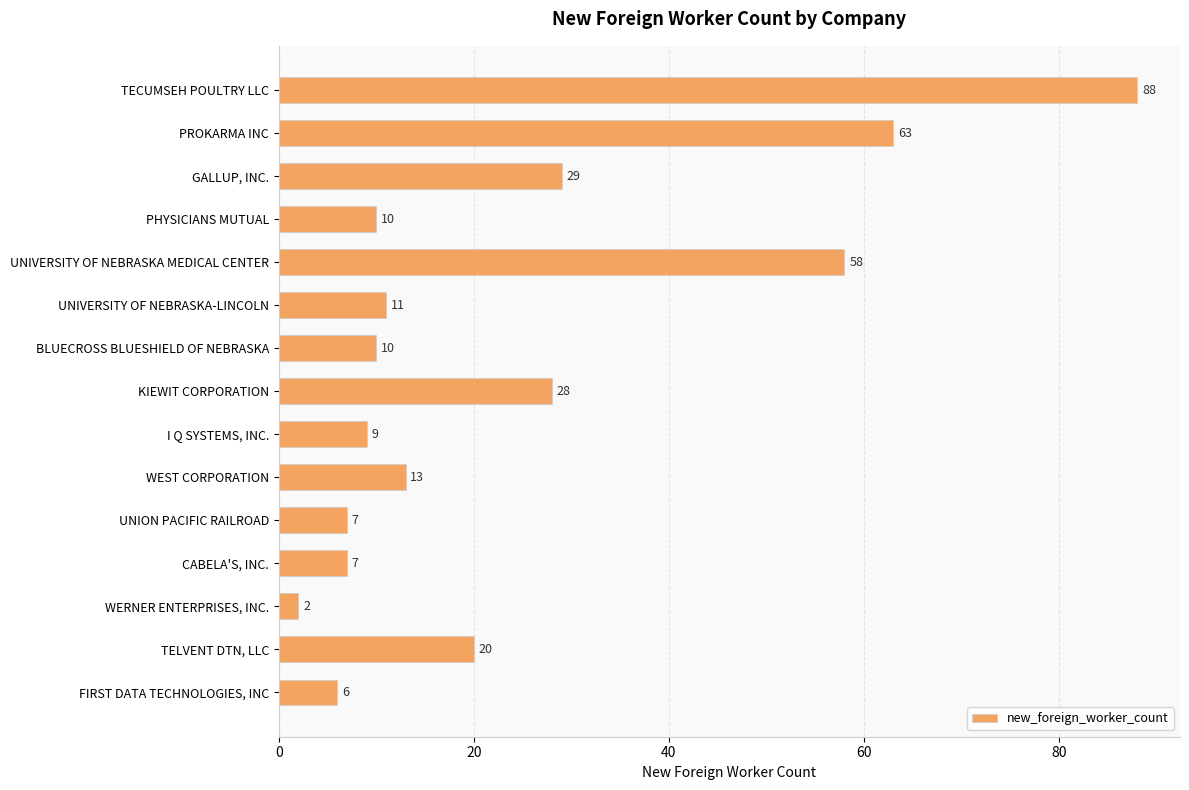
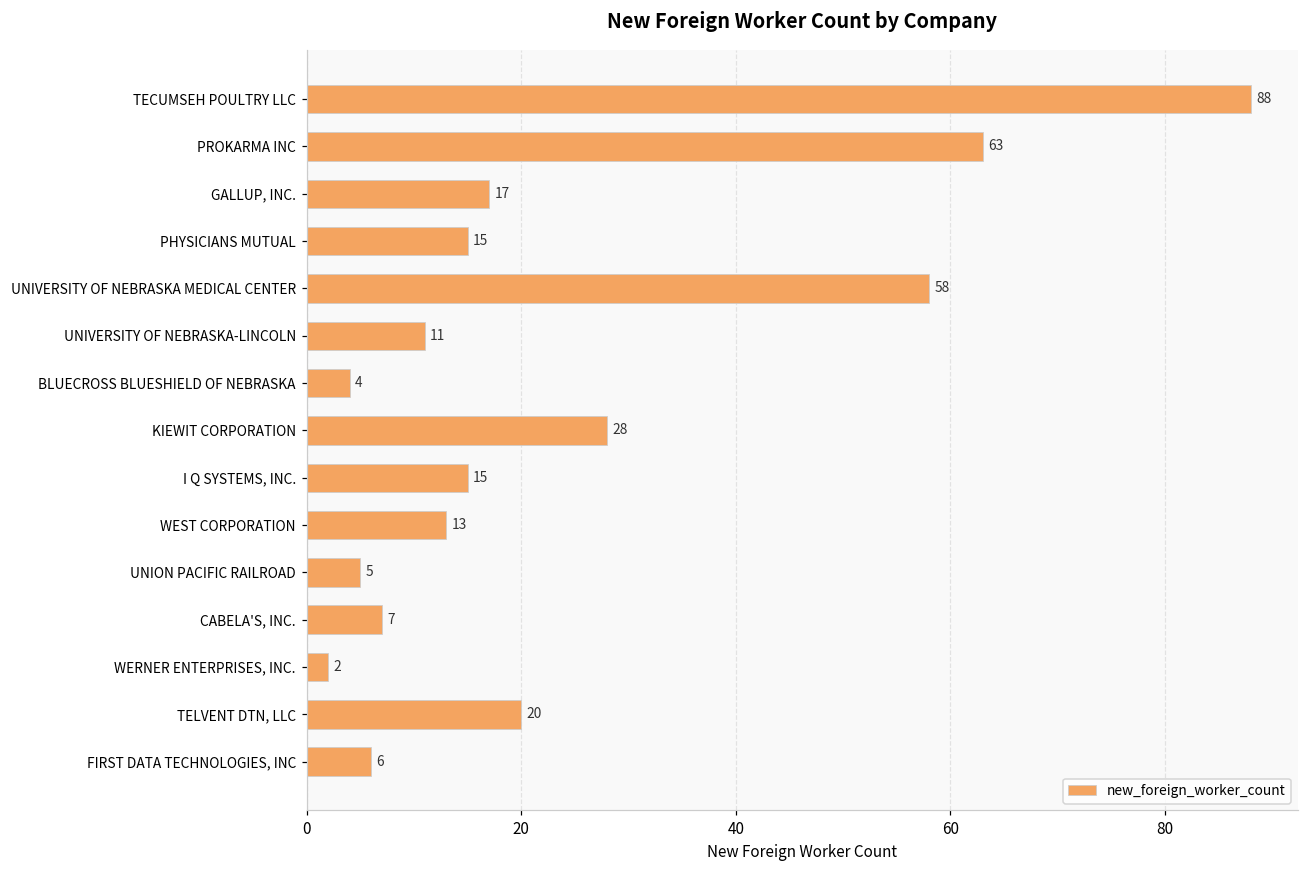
GALLUP, INC.: 29 -> 17
PHYSICIANS MUTUAL: 10 -> 15
BLUECROSS BLUESHIELD OF NEBRASKA: 10 -> 4
I Q SYSTEMS, INC.: 9 -> 15
UNION PACIFIC RAILROAD: 7 -> 5
